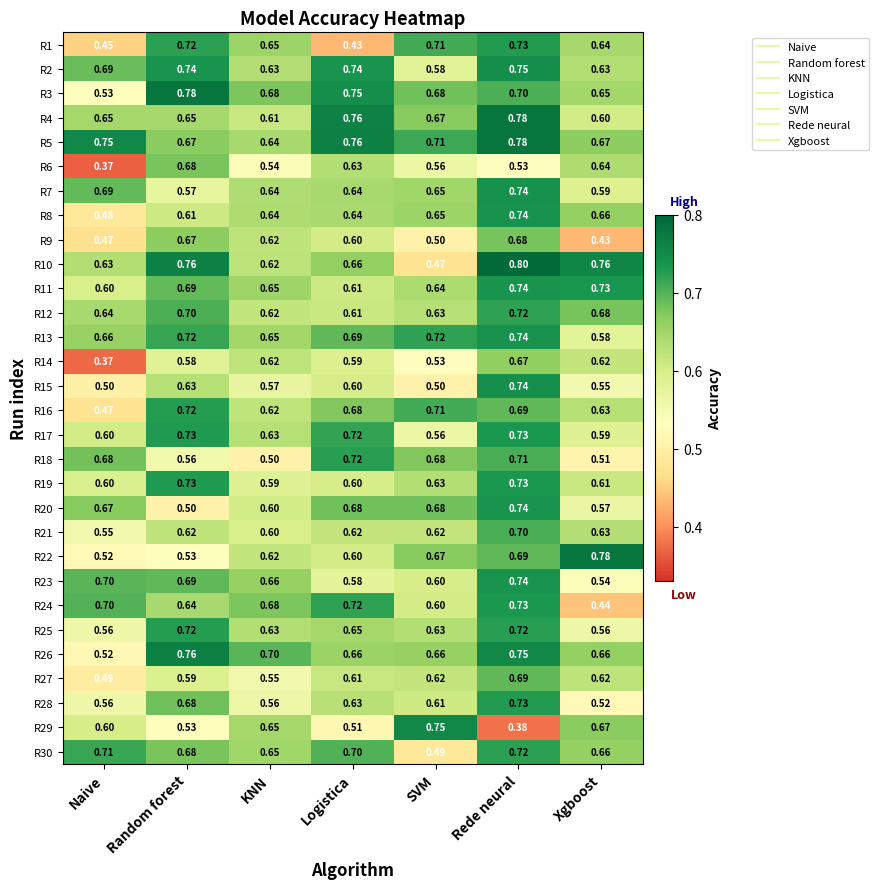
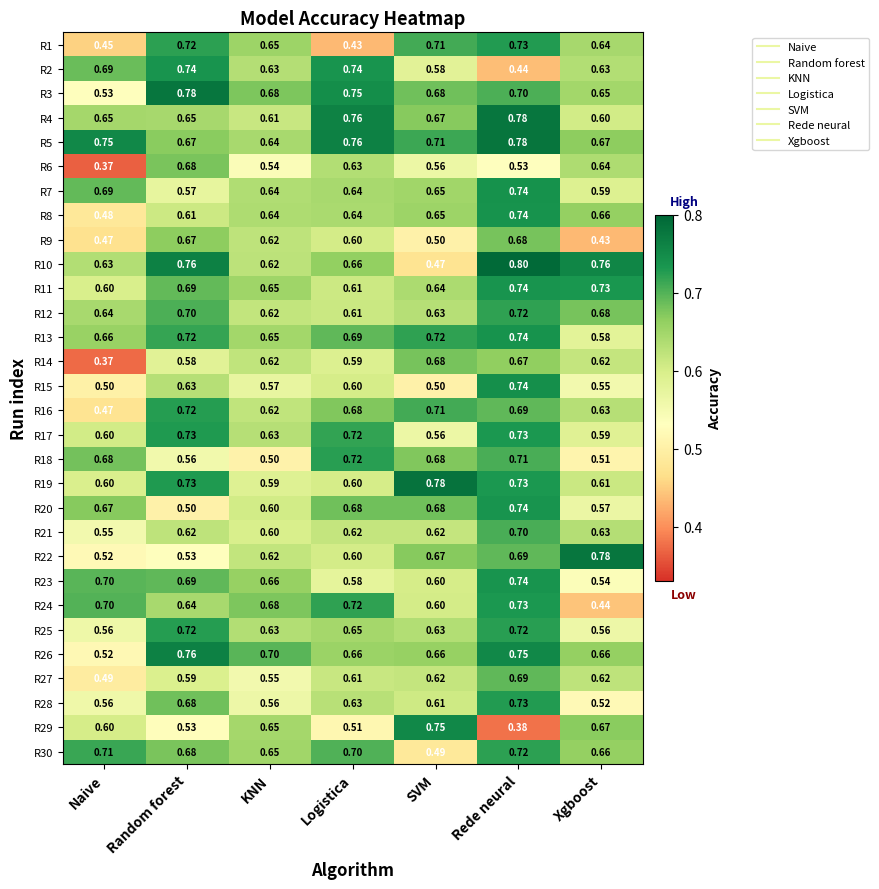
R2, Rede neural: 0.75 -> 0.44
R14, SVM: 0.53 -> 0.68
R19, SVM: 0.63 -> 0.78
